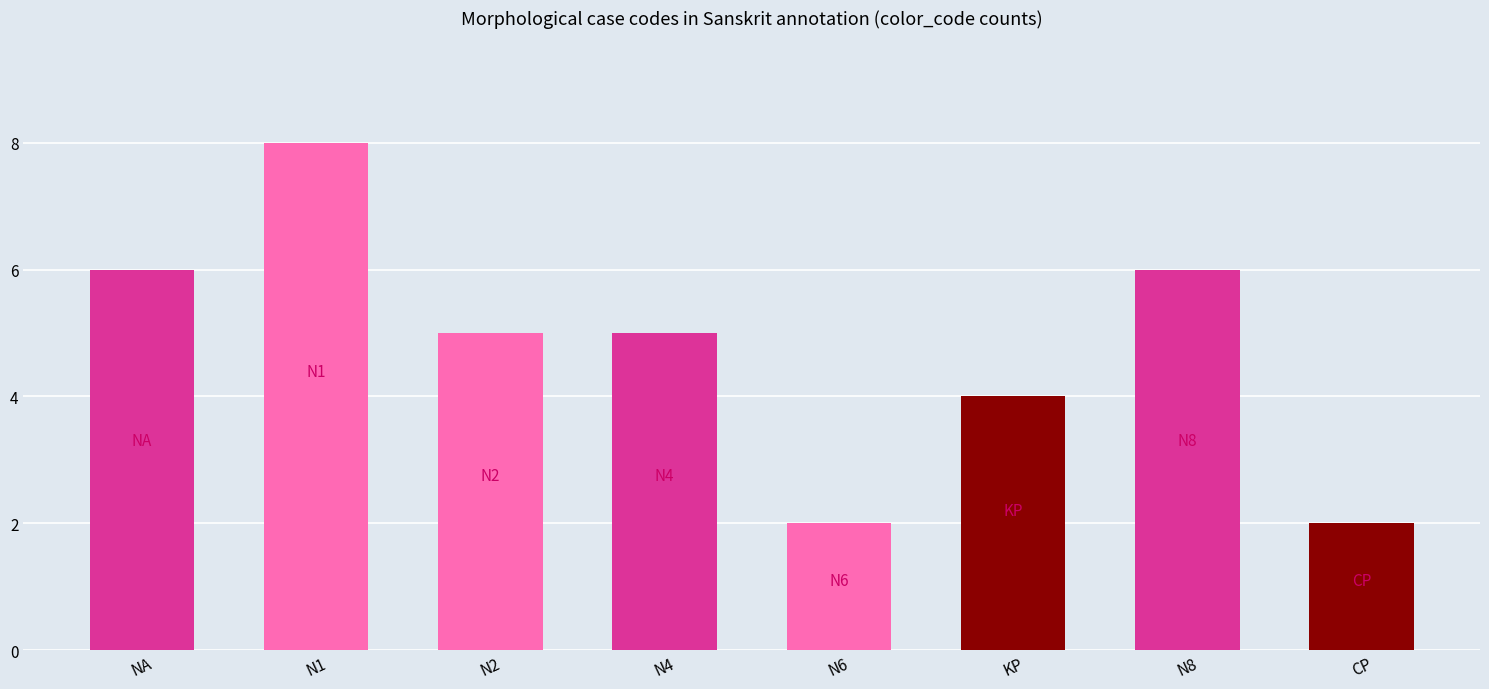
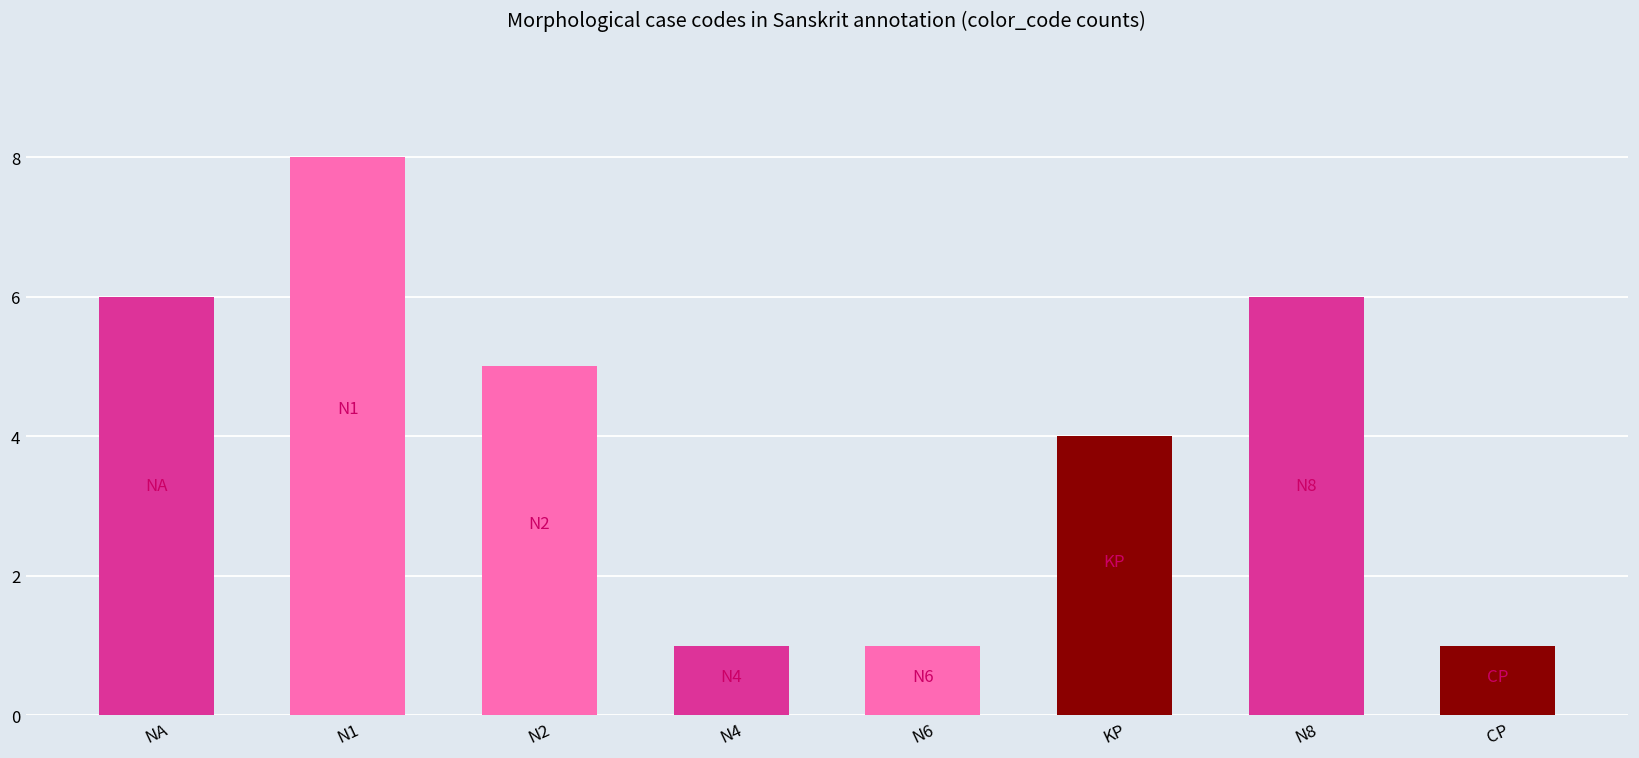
N4: 5 -> 1
N6: 2 -> 1
CP: 2 -> 1
